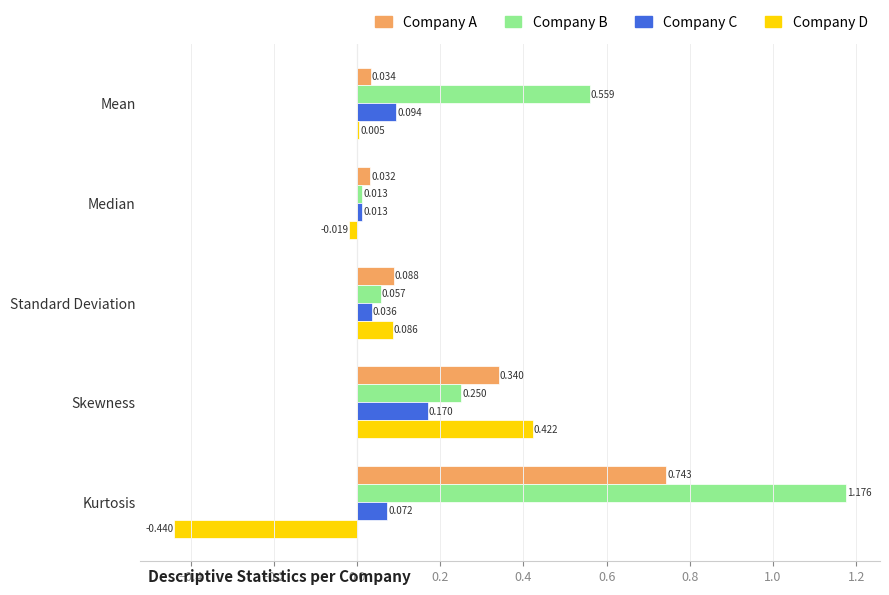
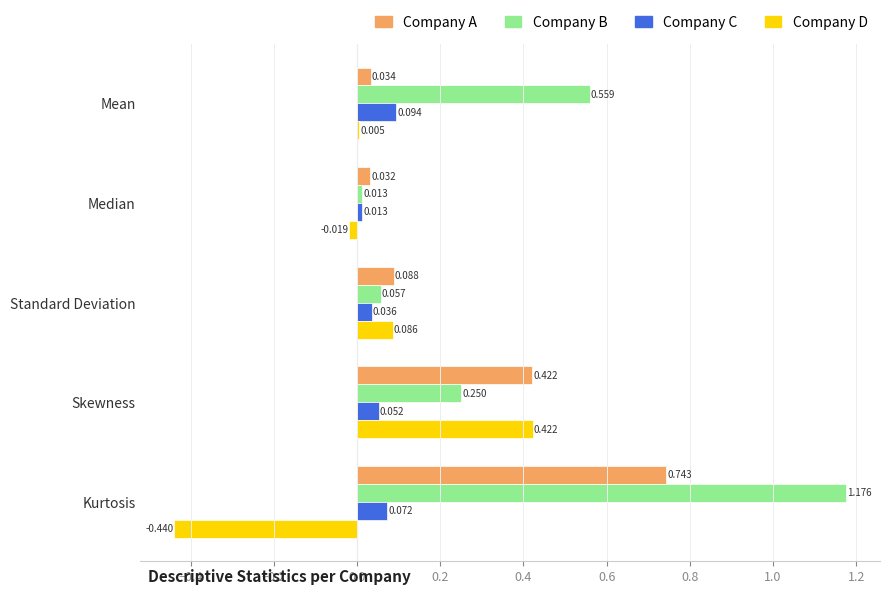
Company A, Skewness: 0.340 -> 0.422
Company C, Skewness: 0.170 -> 0.052
